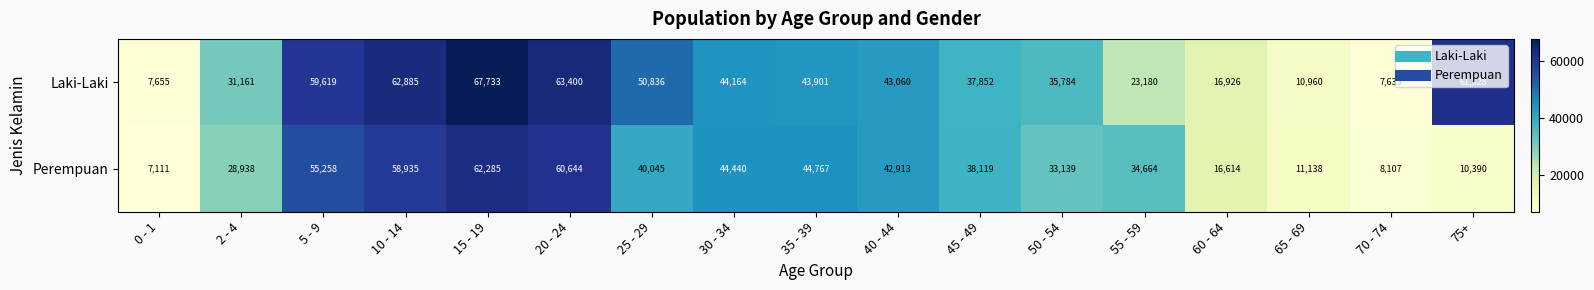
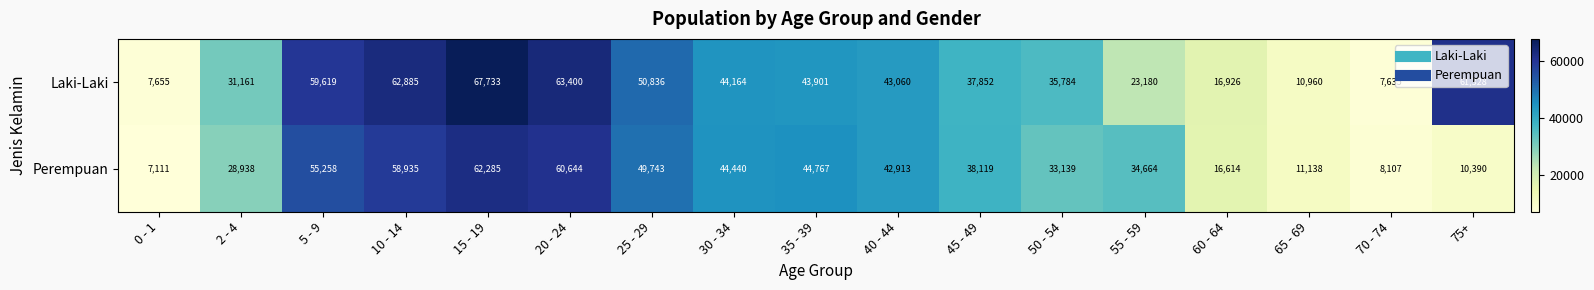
Perempuan, 25 - 29: 40,045 -> 49,743
